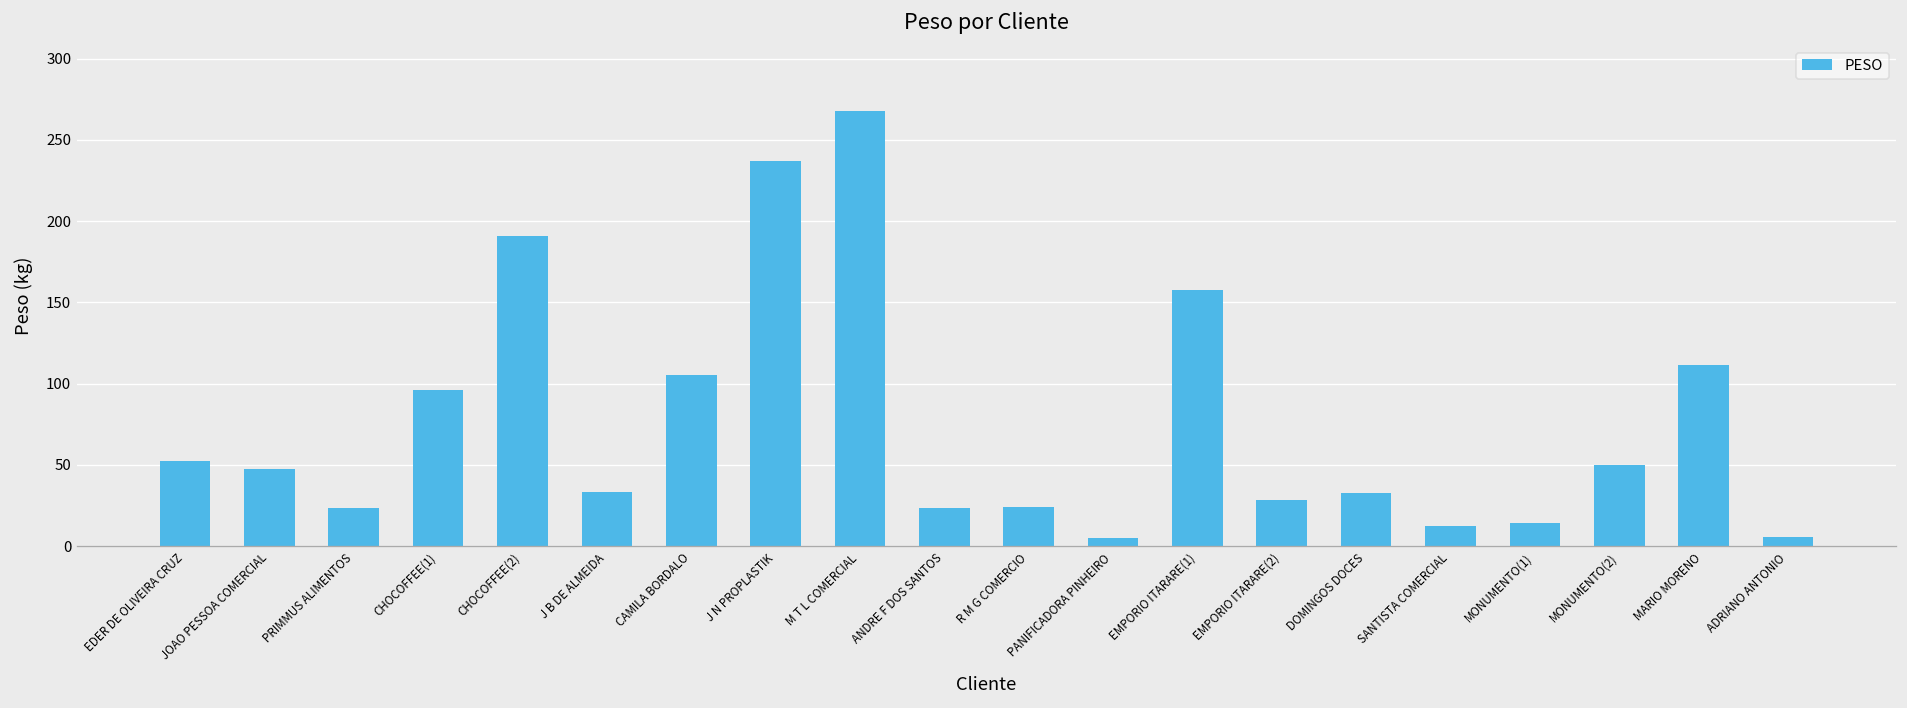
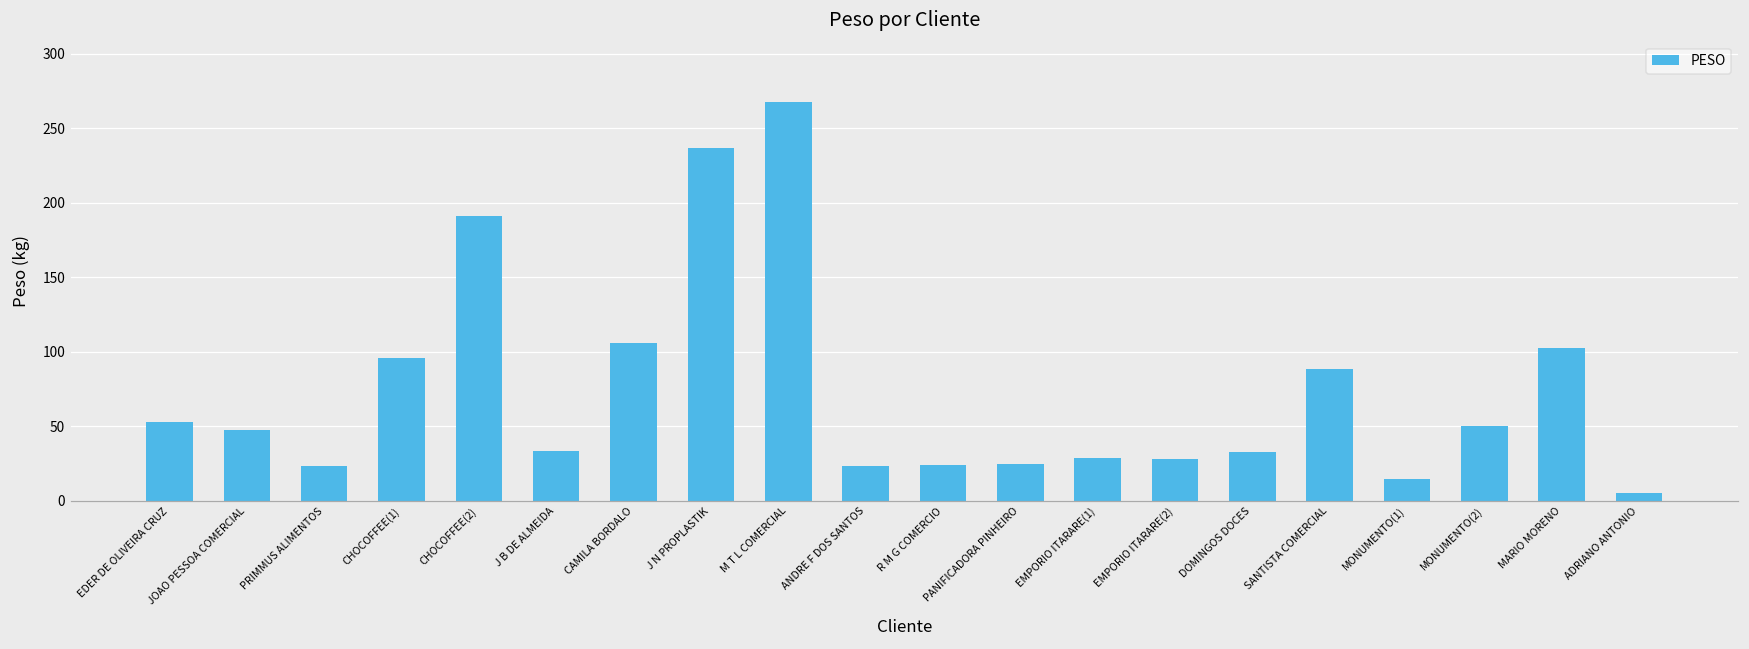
PANIFICADORA PINHEIRO: 5 -> 24
EMPORIO ITARARE(1): 158 -> 29
SANTISTA COMERCIAL: 13 -> 88
MARIO MORENO: 111 -> 103
